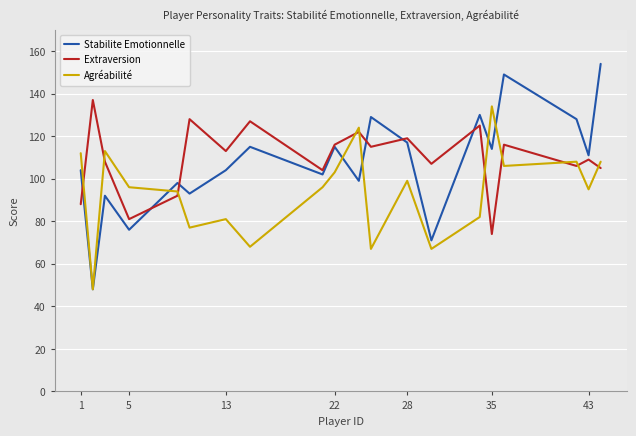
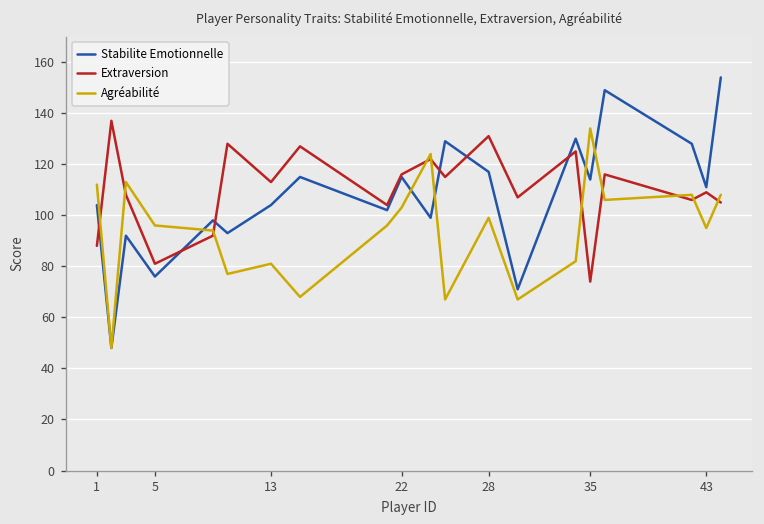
Extraversion, 28: 119 -> 131
